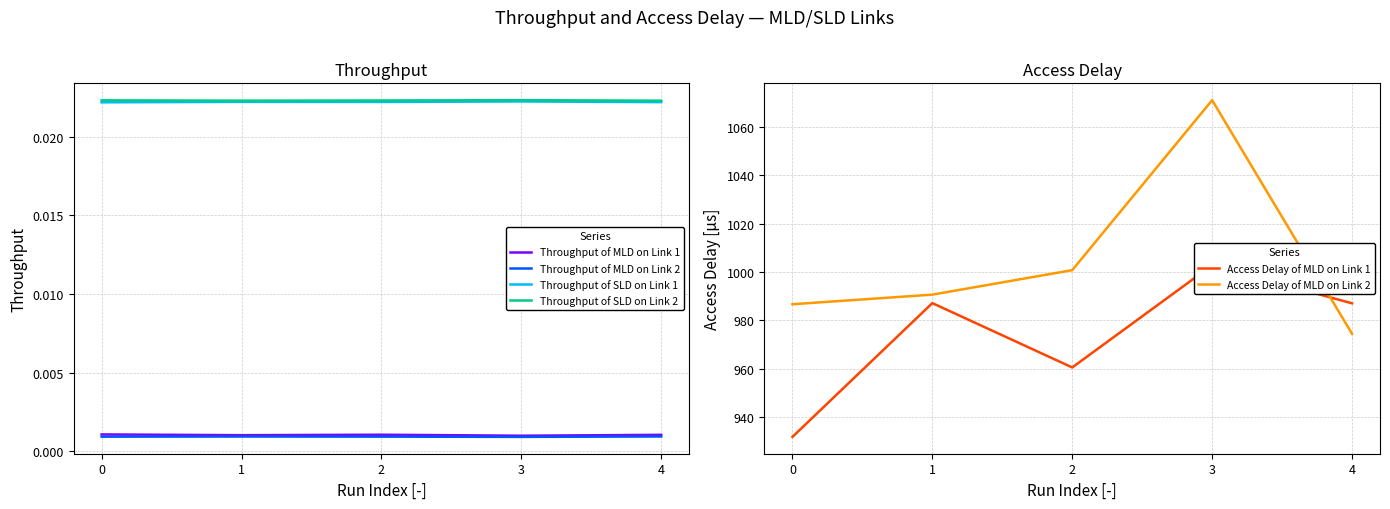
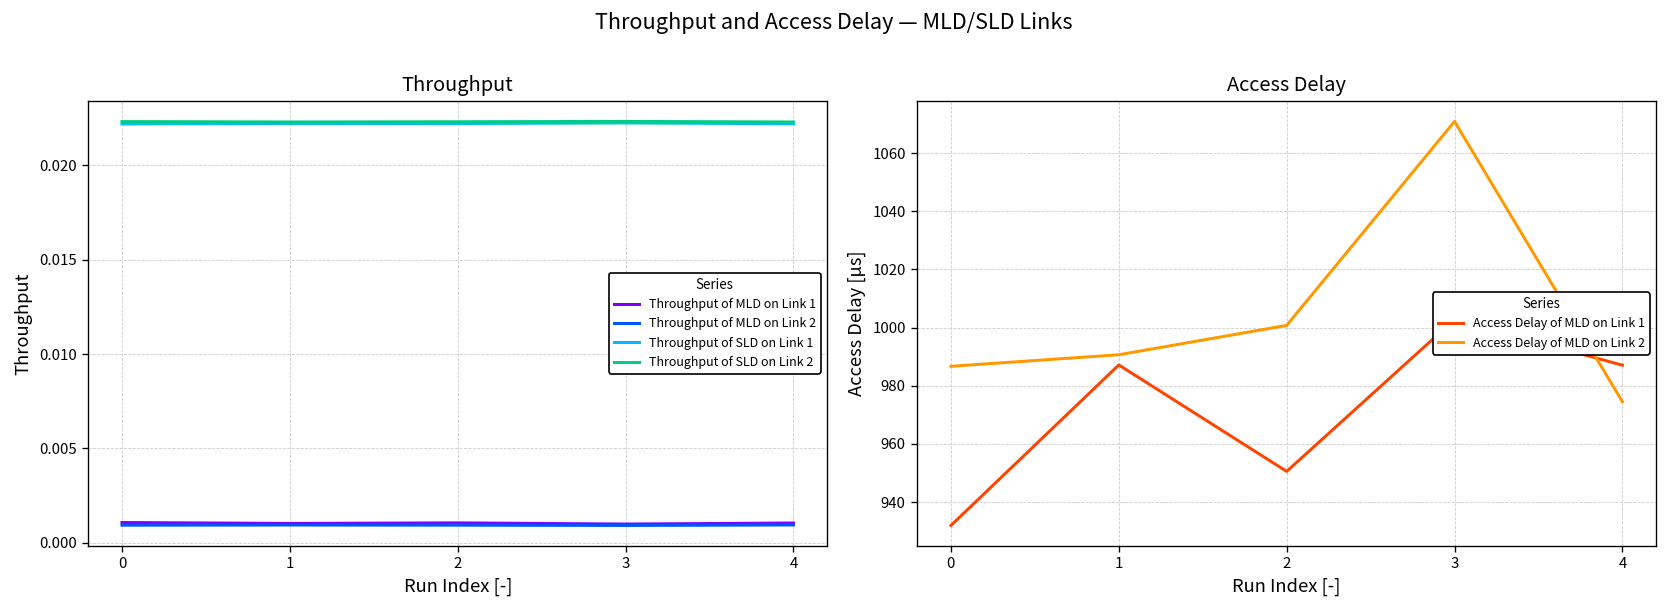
Access Delay, Access Delay of MLD on Link 1, 2: 961 -> 951
